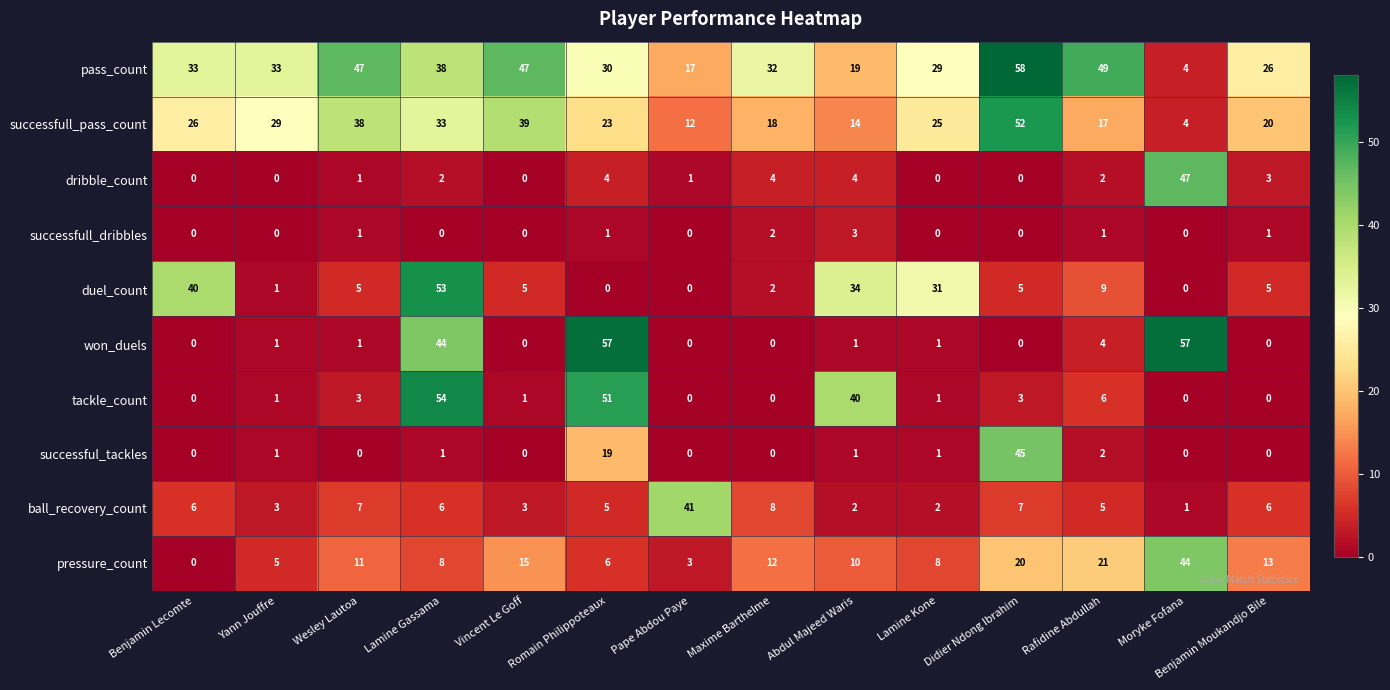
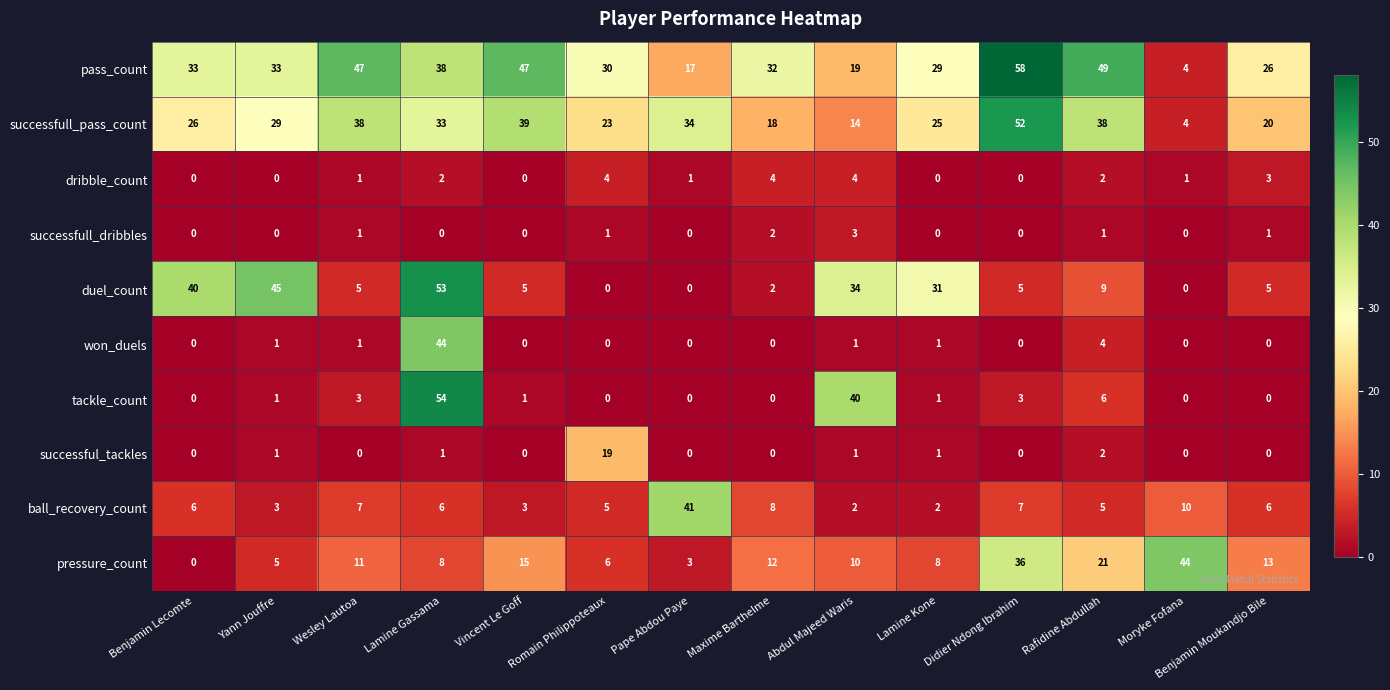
successfull_pass_count, Pape Abdou Paye: 12 -> 34
successfull_pass_count, Rafidine Abdullah: 17 -> 38
dribble_count, Moryke Fofana: 47 -> 1
duel_count, Yann Jouffre: 1 -> 45
won_duels, Romain Philippoteaux: 57 -> 0
won_duels, Moryke Fofana: 57 -> 0
tackle_count, Romain Philippoteaux: 51 -> 0
successful_tackles, Didier Ndong Ibrahim: 45 -> 0
ball_recovery_count, Moryke Fofana: 1 -> 10
pressure_count, Didier Ndong Ibrahim: 20 -> 36
